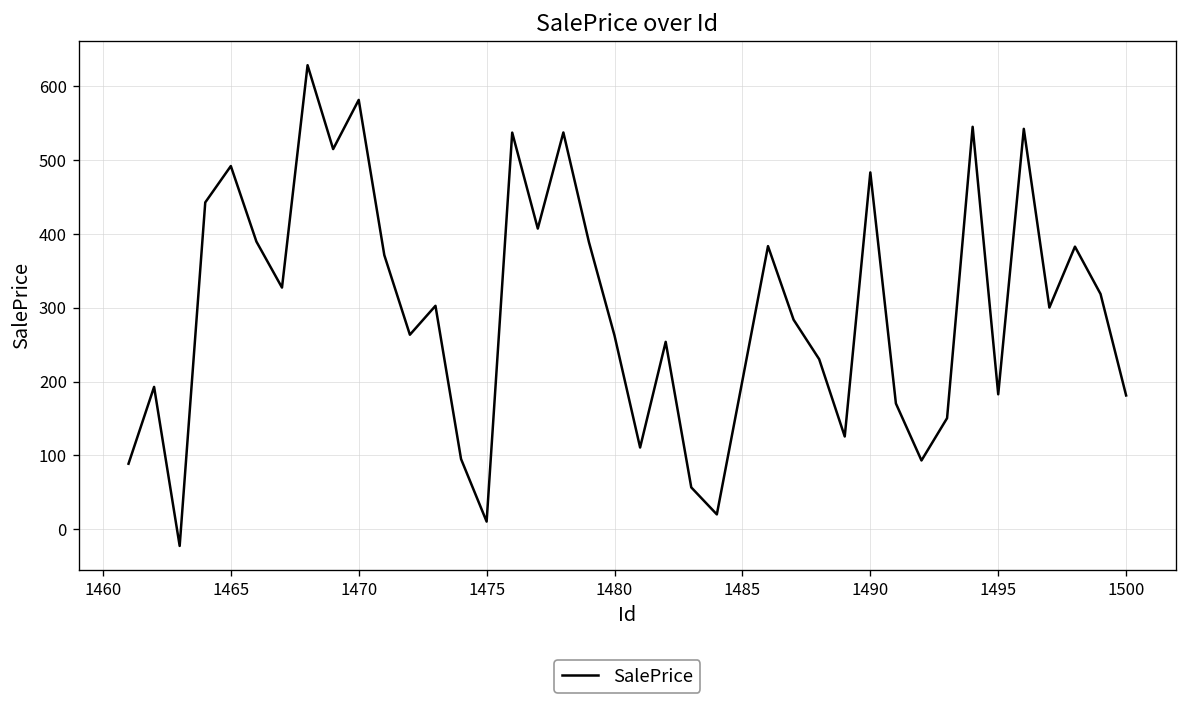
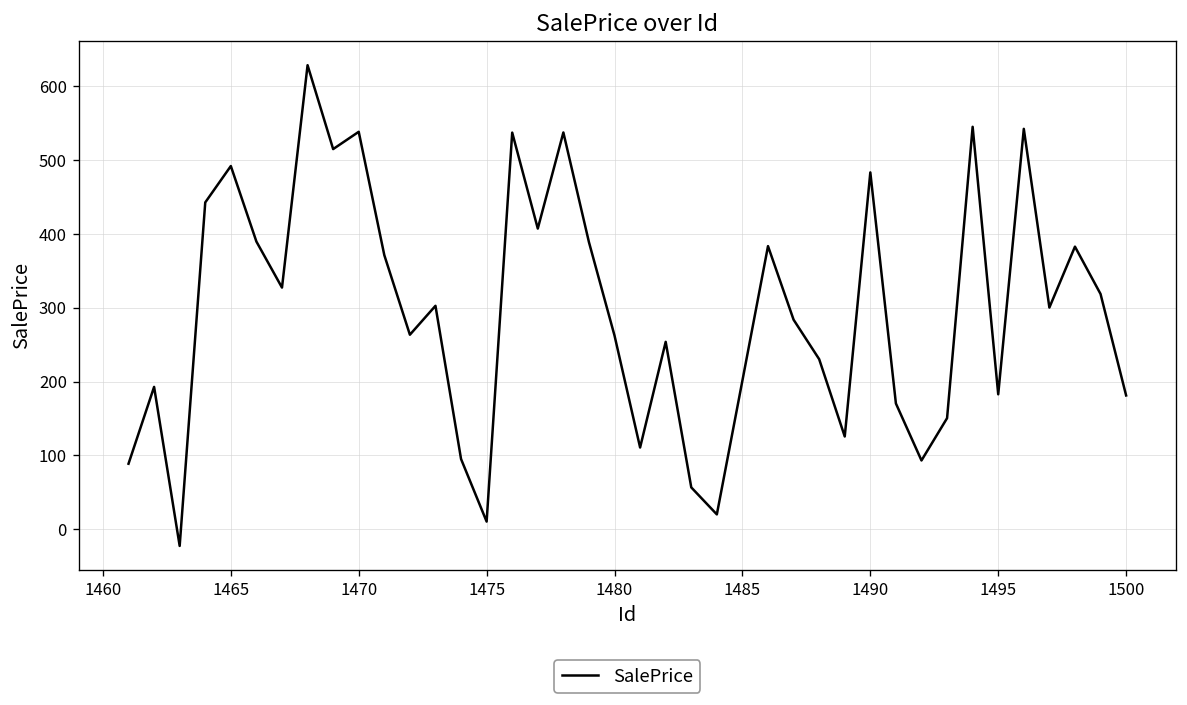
1470: 580 -> 540
